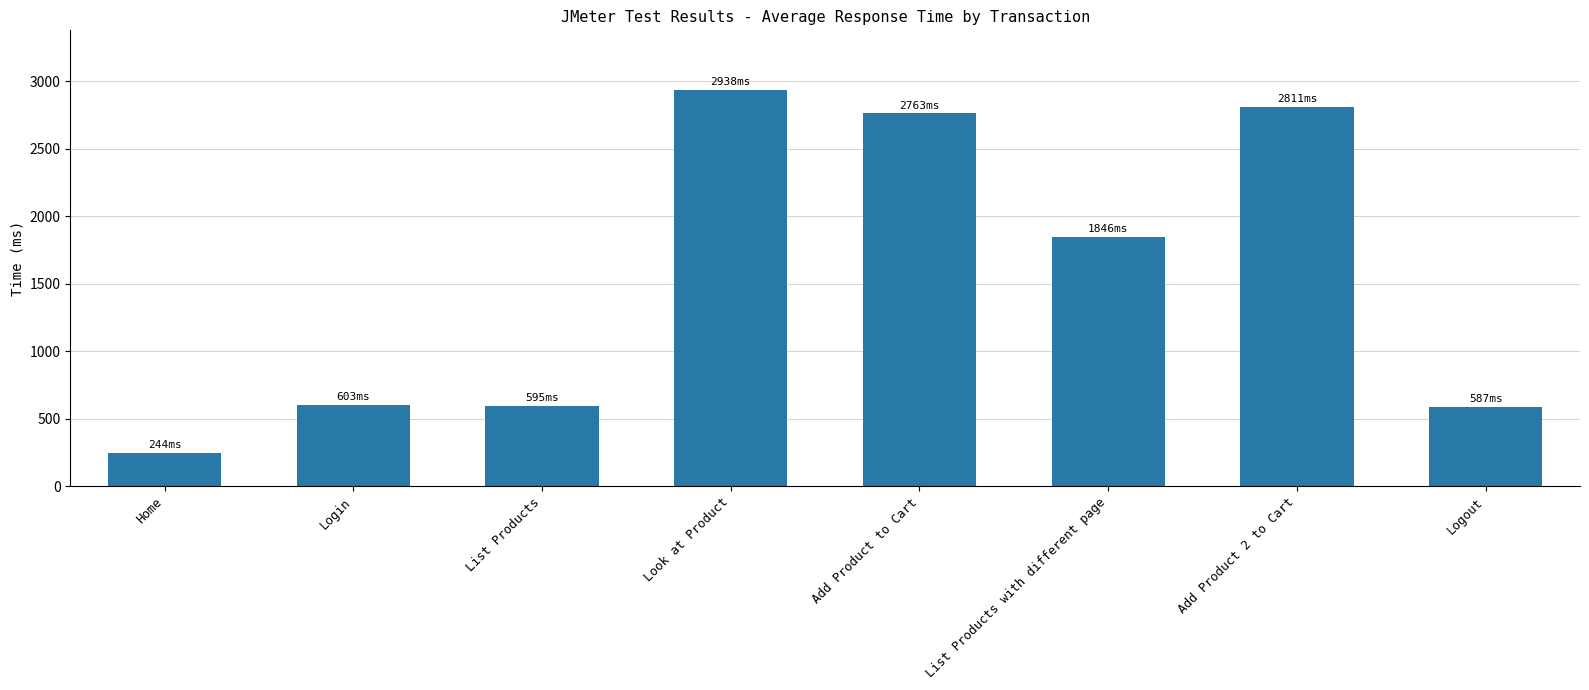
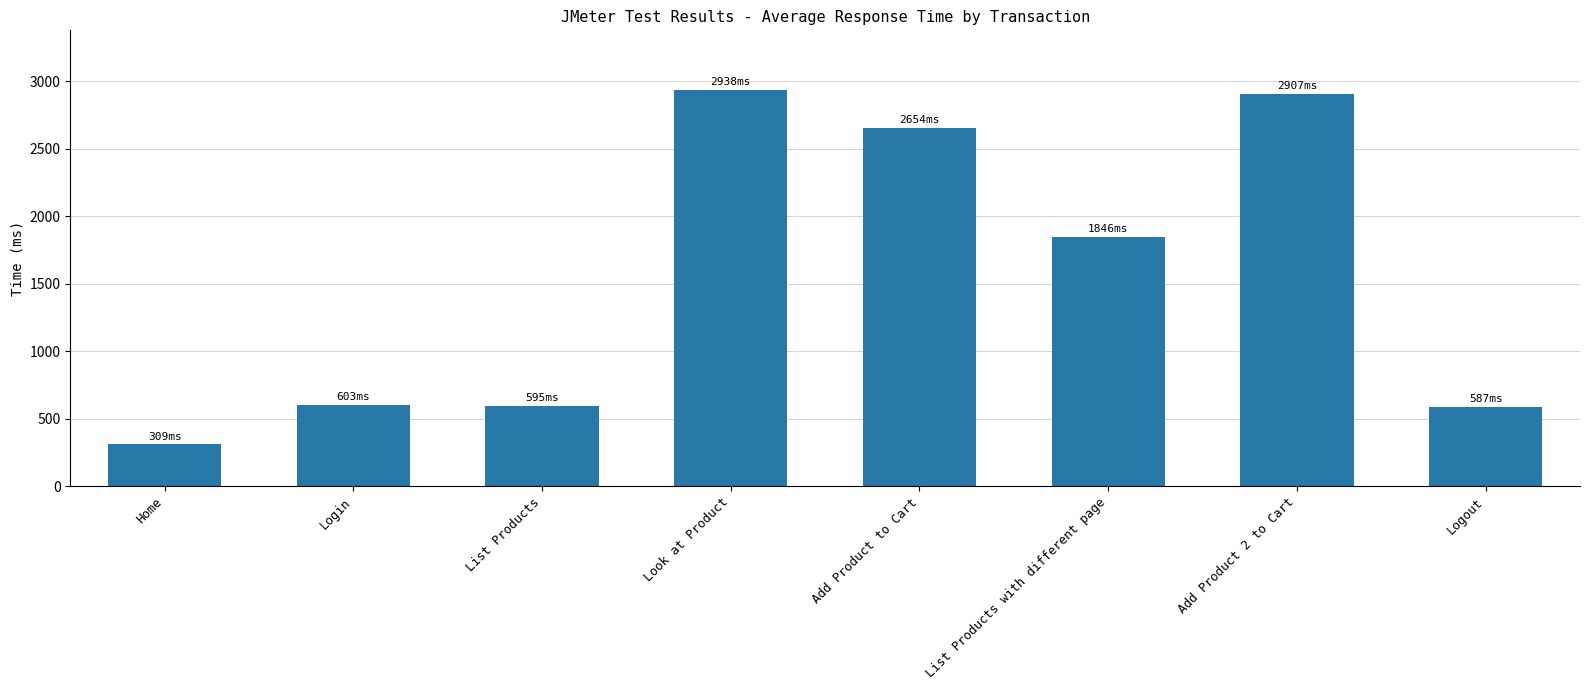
Home: 244 -> 309
Add Product to Cart: 2763 -> 2654
Add Product 2 to Cart: 2811 -> 2907
